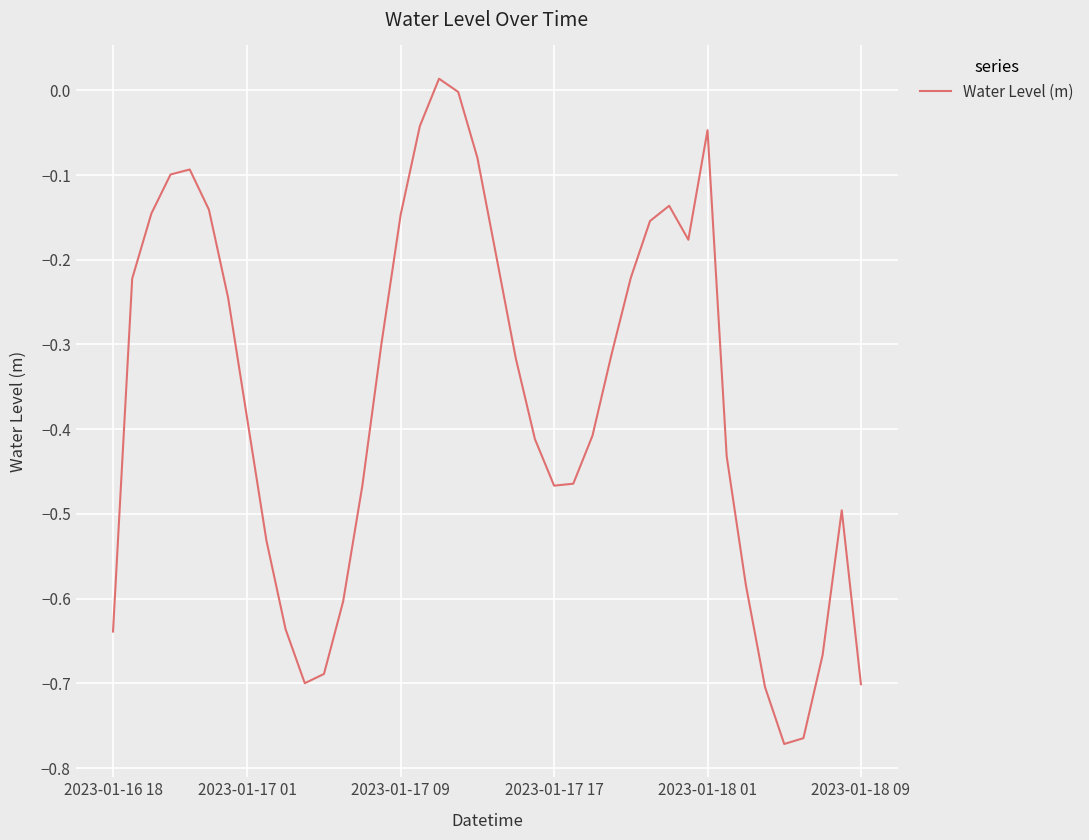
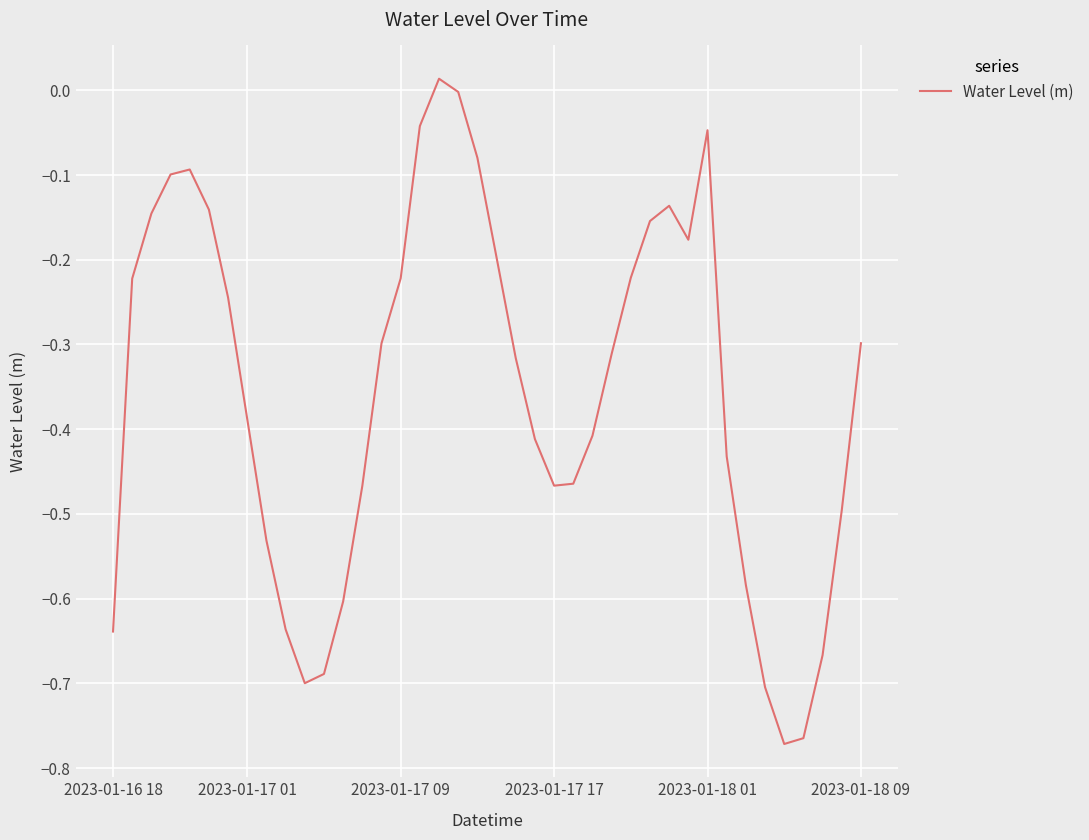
2023-01-17 09: -0.15 -> -0.22
2023-01-18 09: -0.70 -> -0.30
